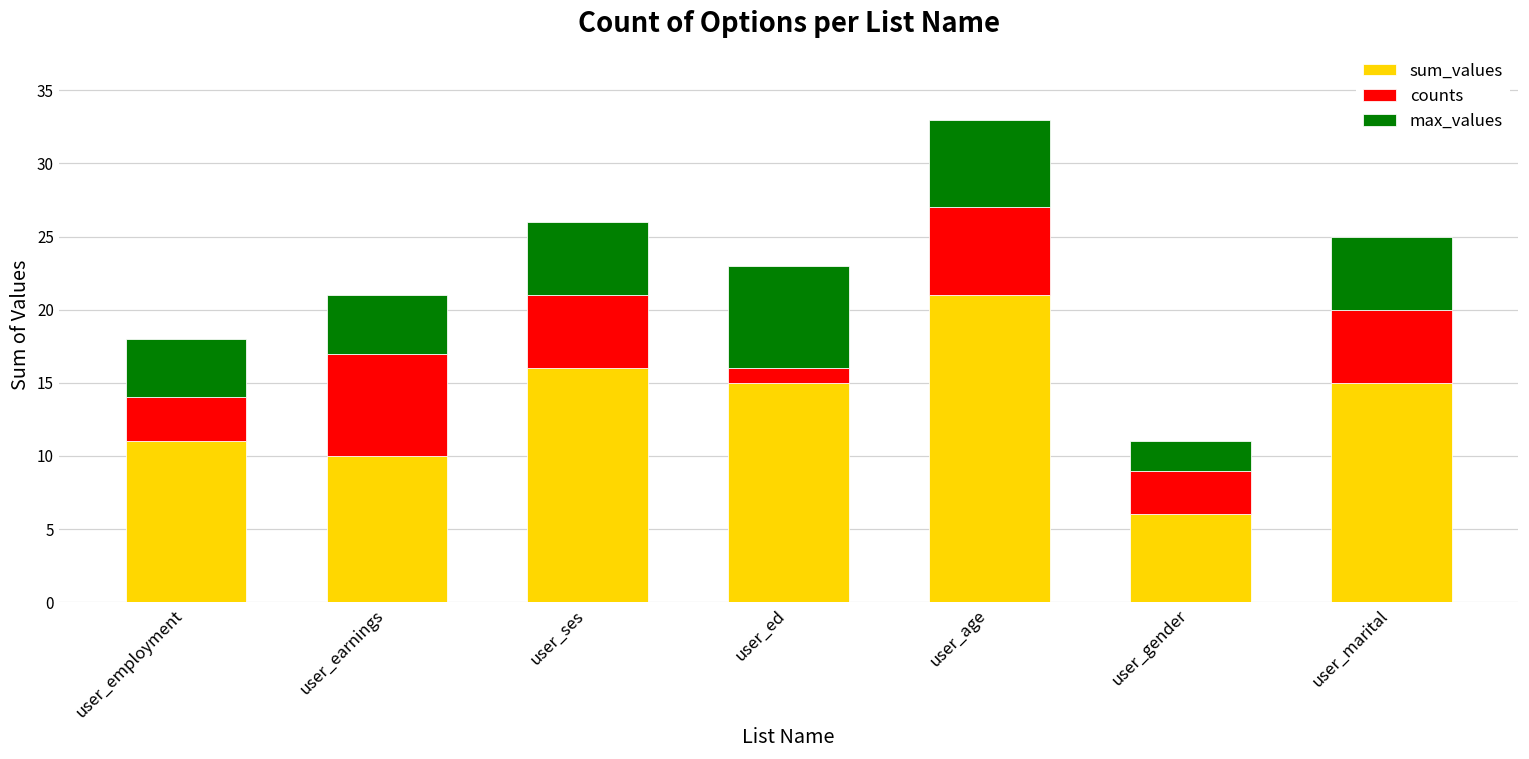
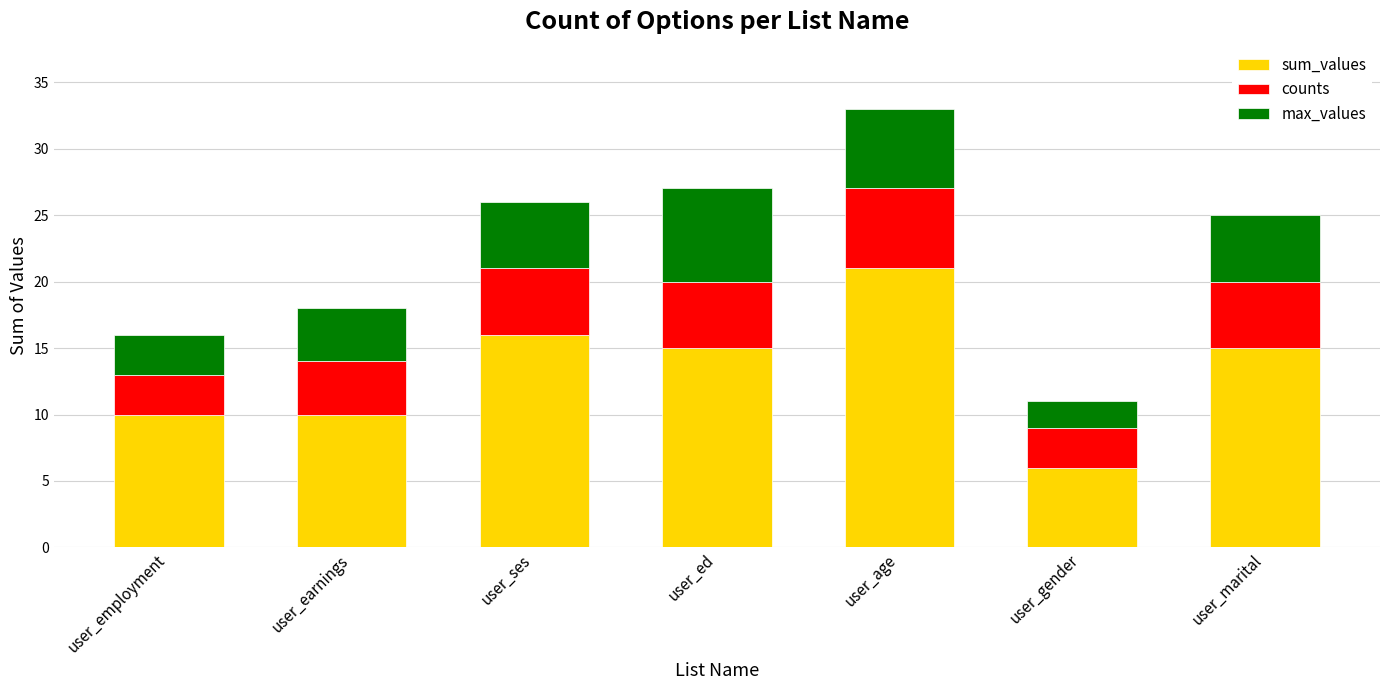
sum_values, user_employment: 11 -> 10
max_values, user_employment: 4 -> 3
counts, user_earnings: 7 -> 4
counts, user_ed: 1 -> 5
